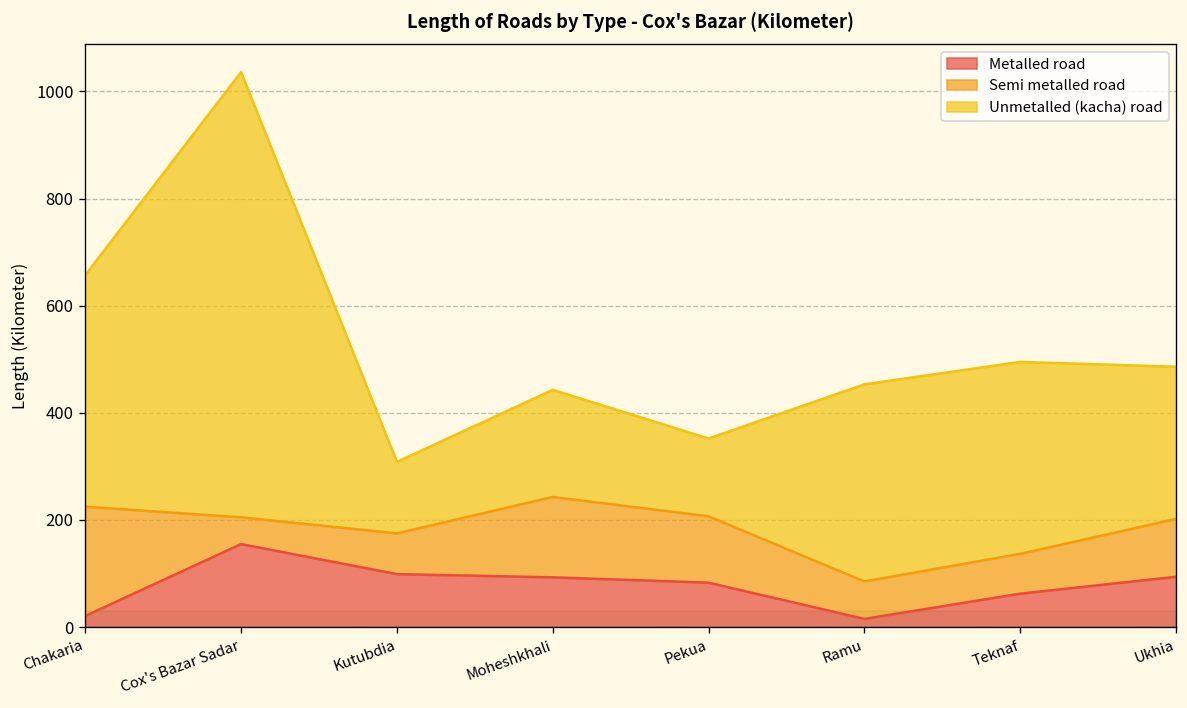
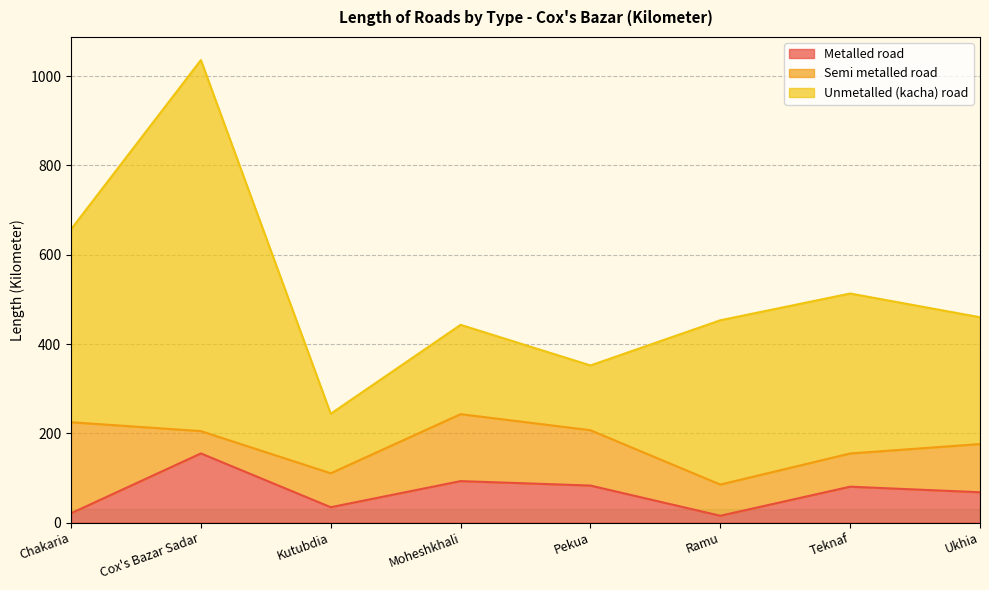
Metalled road, Kutubdia: 100 -> 30
Metalled road, Teknaf: 60 -> 80
Metalled road, Ukhia: 90 -> 70
